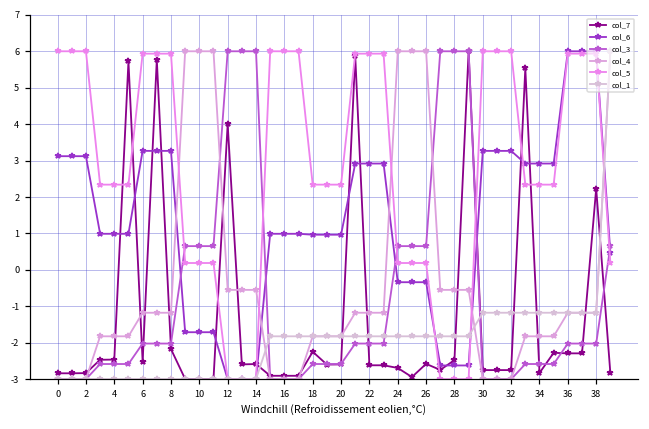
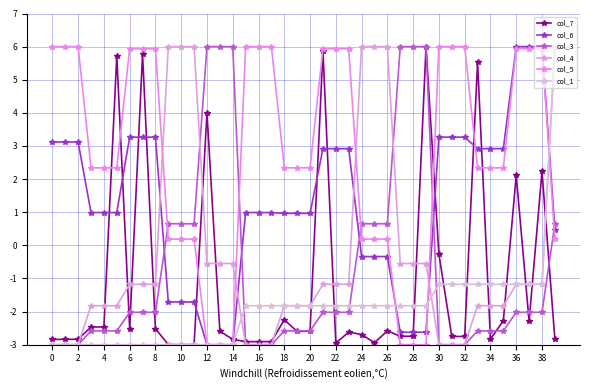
col_7, 8: -2.2 -> -2.5
col_7, 14: -2.6 -> -2.8
col_7, 22: -2.6 -> -3.0
col_7, 28: -2.5 -> -2.7
col_7, 30: -2.8 -> -0.3
col_7, 36: -2.3 -> 2.1
